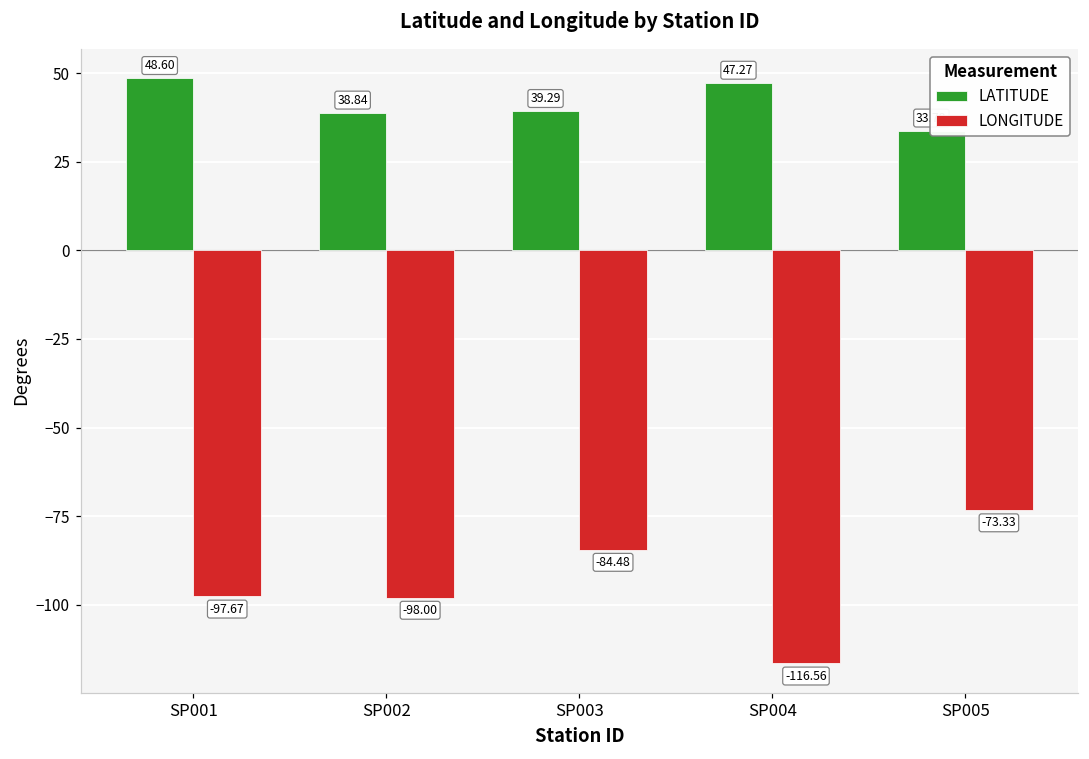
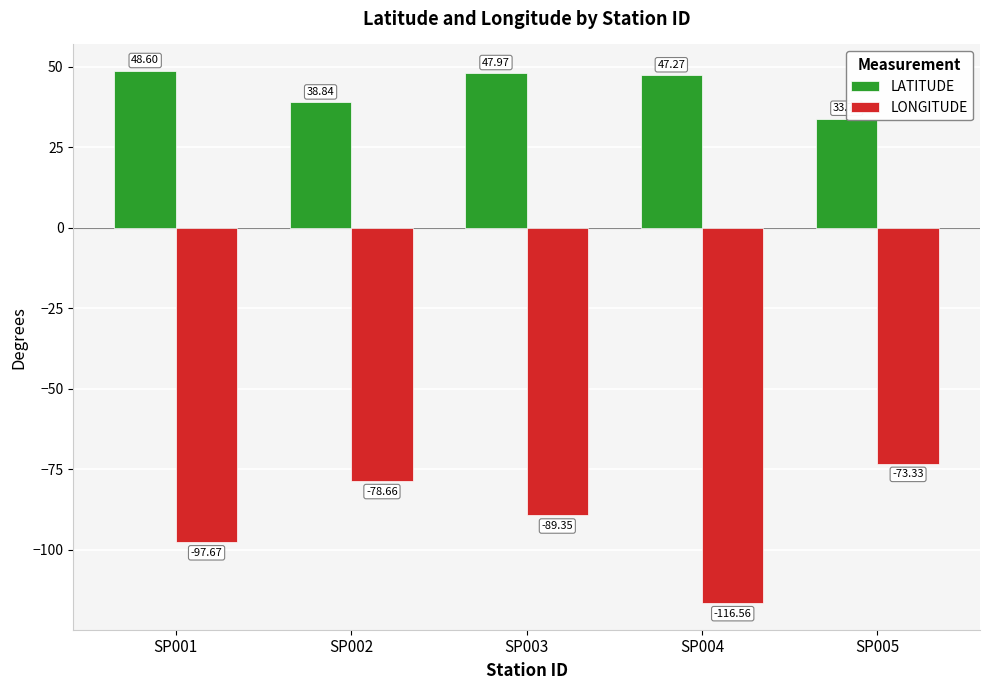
LONGITUDE, SP002: -98.00 -> -78.66
LATITUDE, SP003: 39.29 -> 47.97
LONGITUDE, SP003: -84.48 -> -89.35
